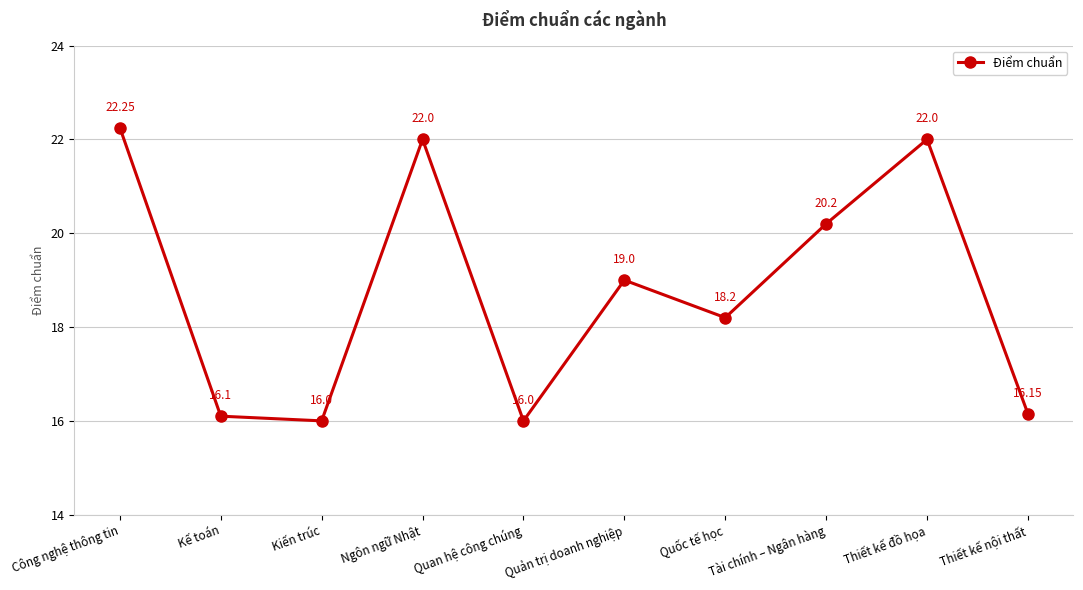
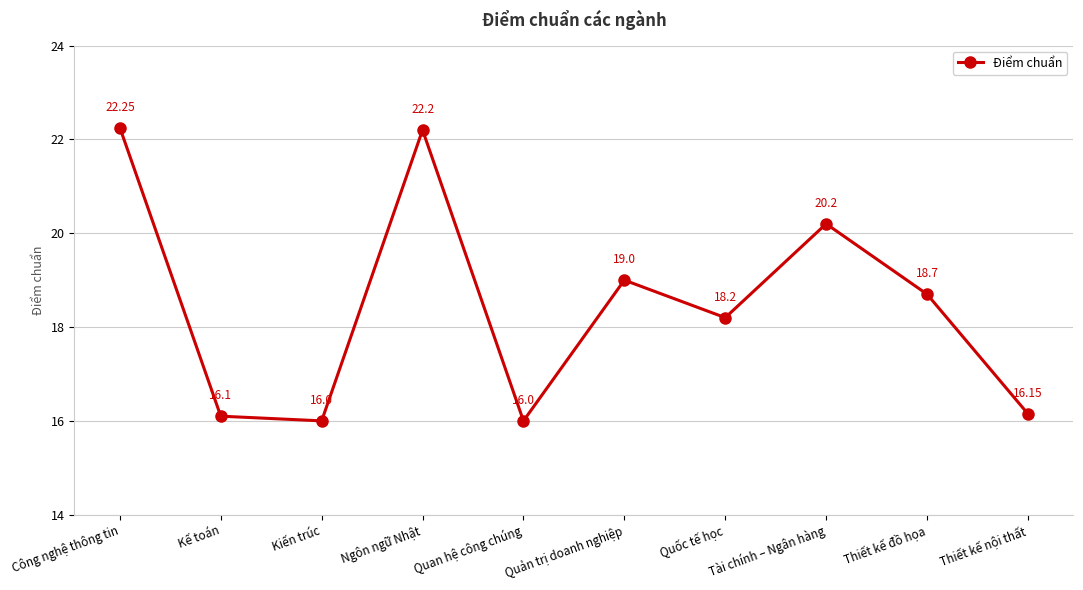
Ngôn ngữ Nhật: 22.0 -> 22.2
Thiết kế đồ họa: 22.0 -> 18.7
